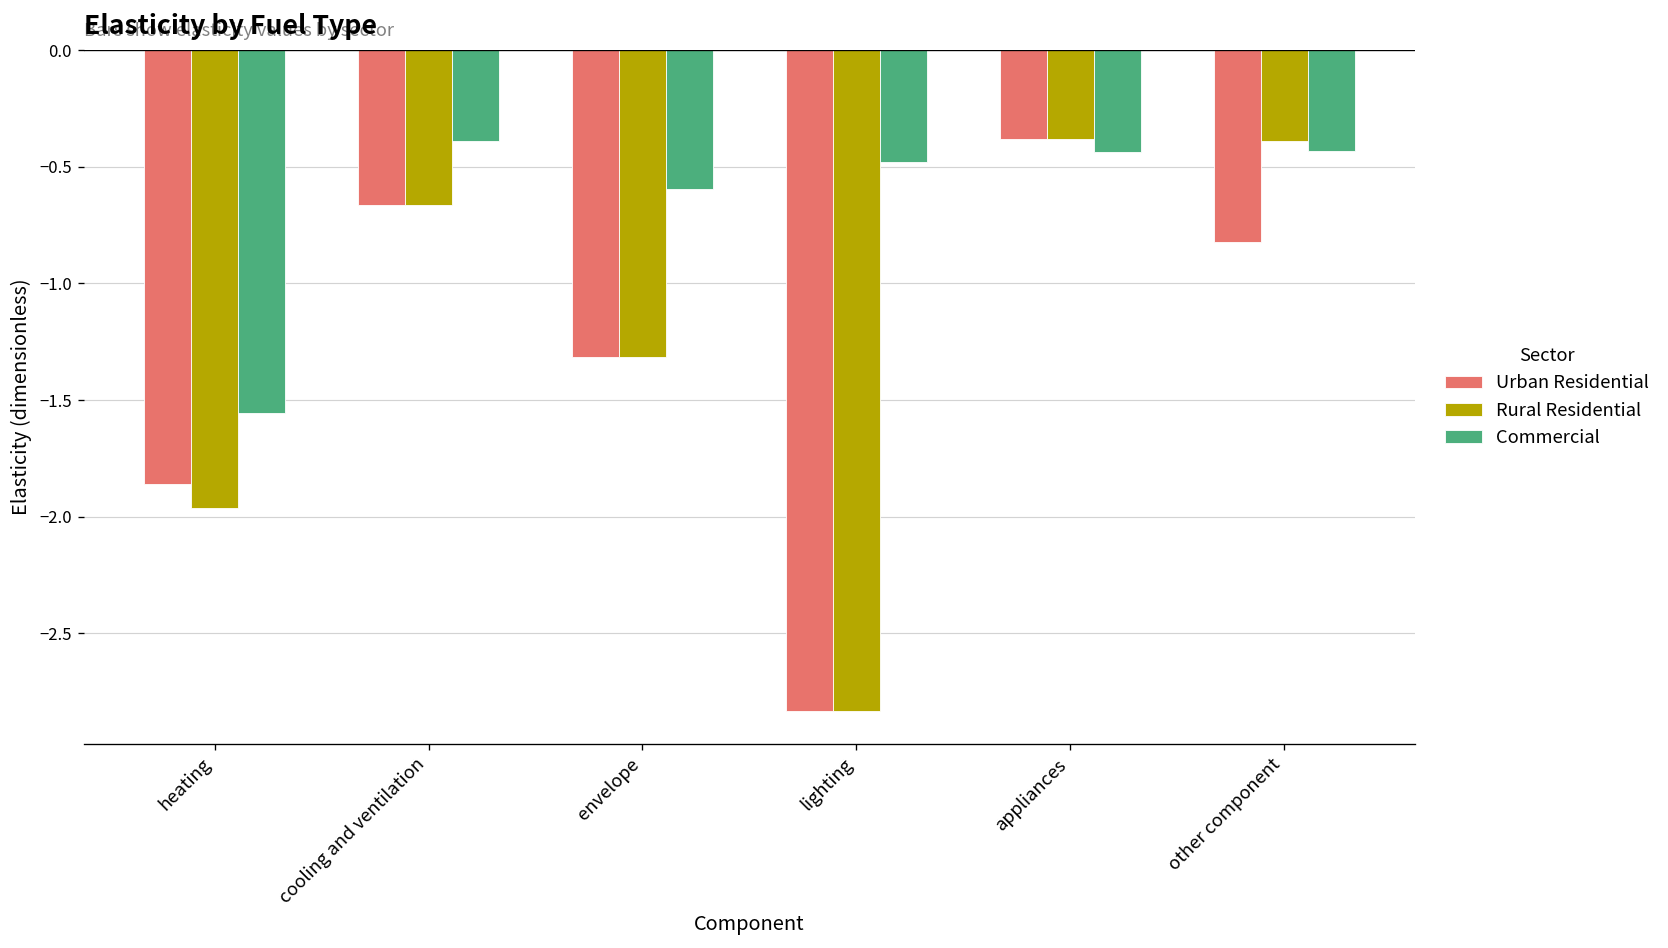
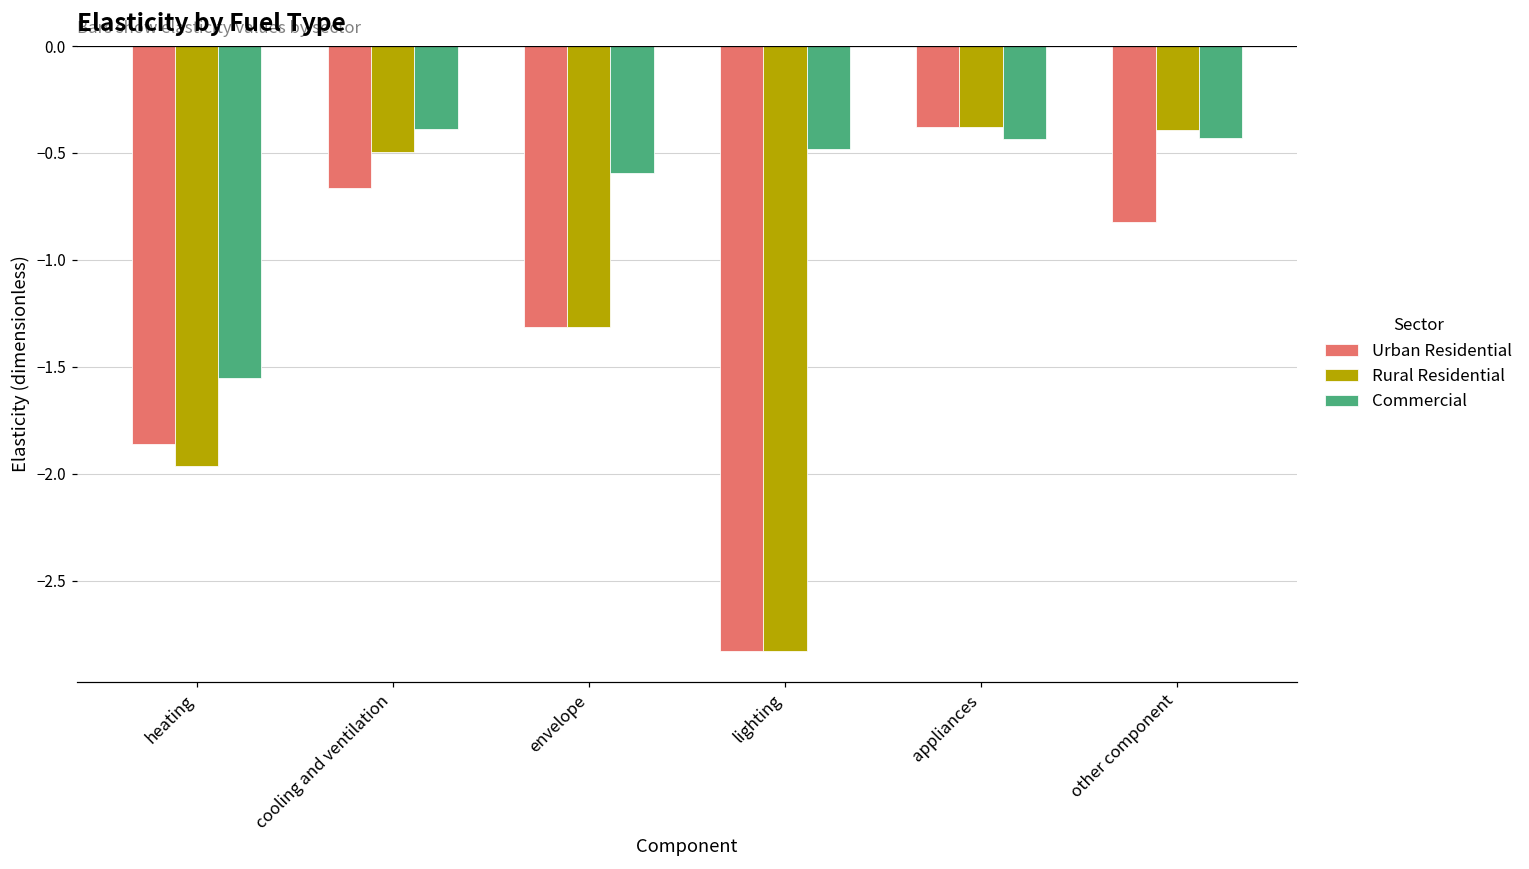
Rural Residential, cooling and ventilation: -0.66 -> -0.49
